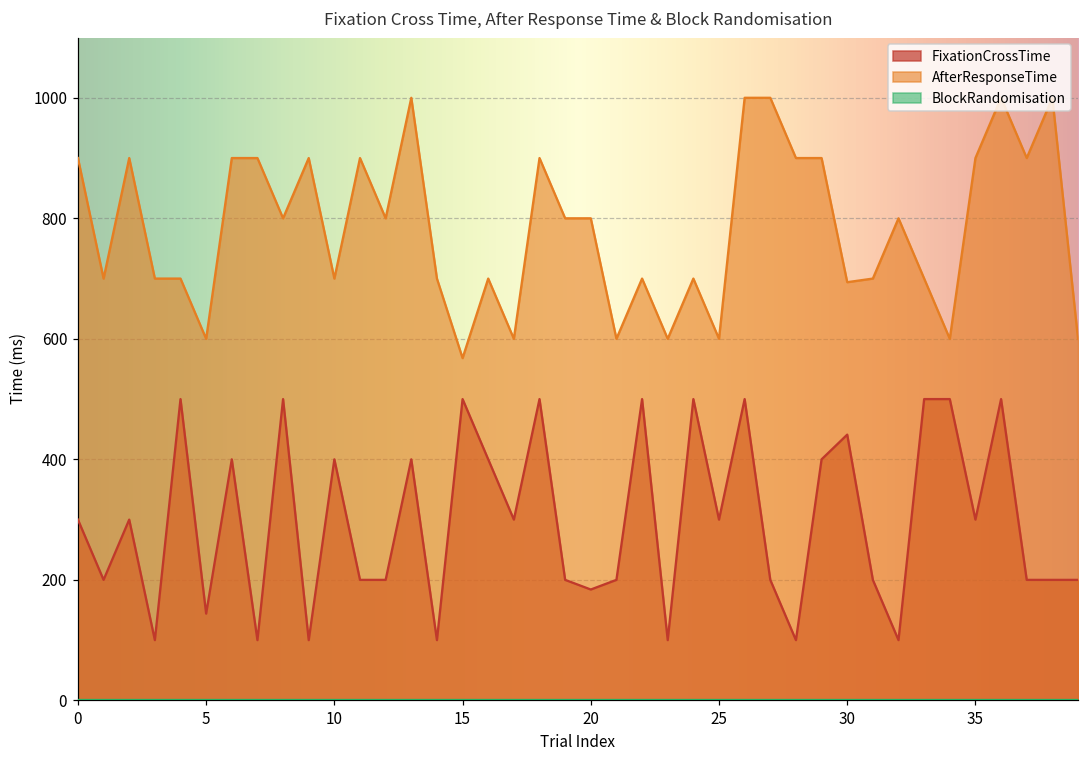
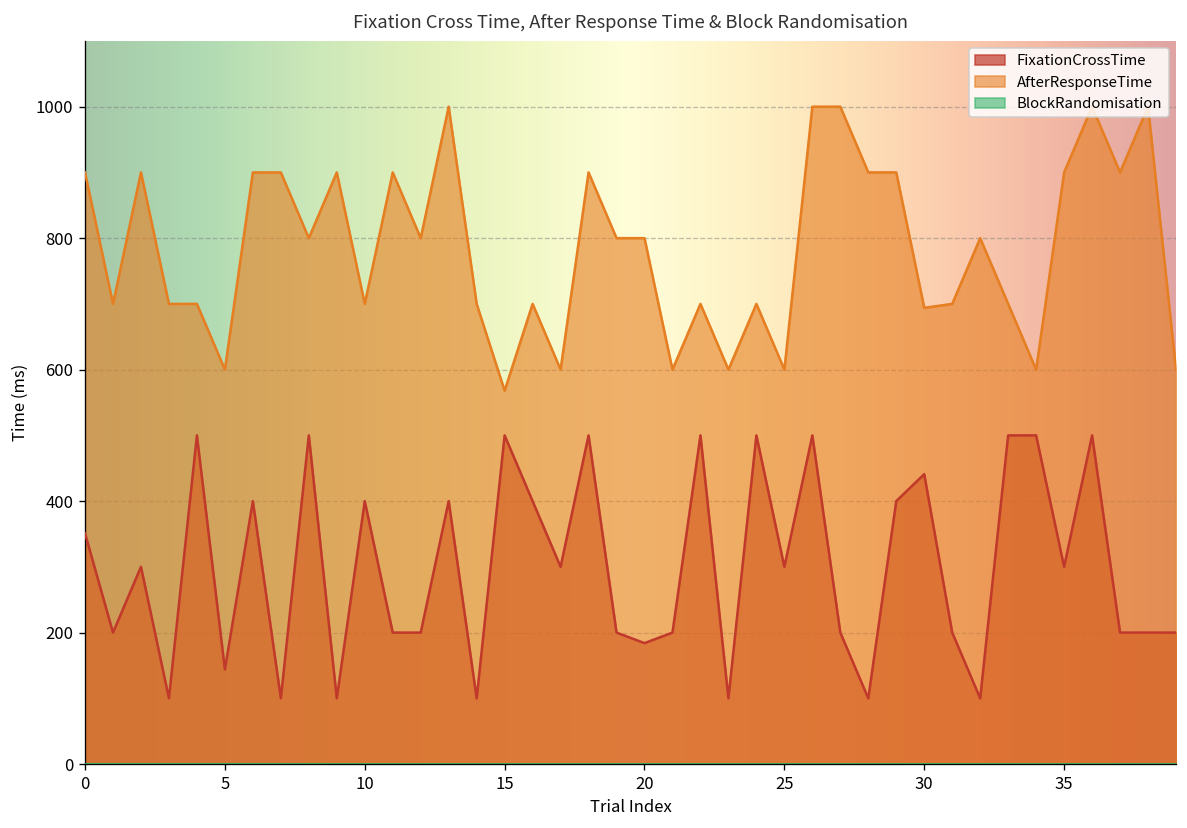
FixationCrossTime, 0: 300 -> 350
